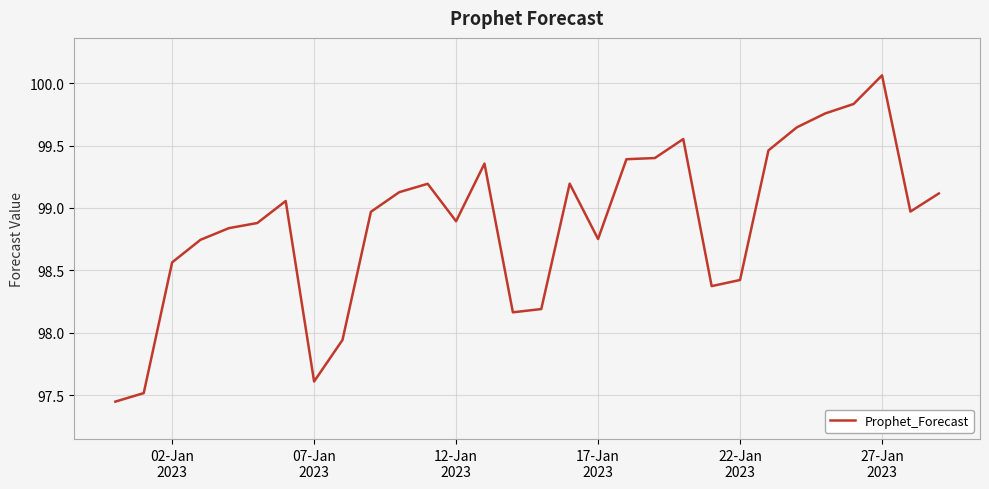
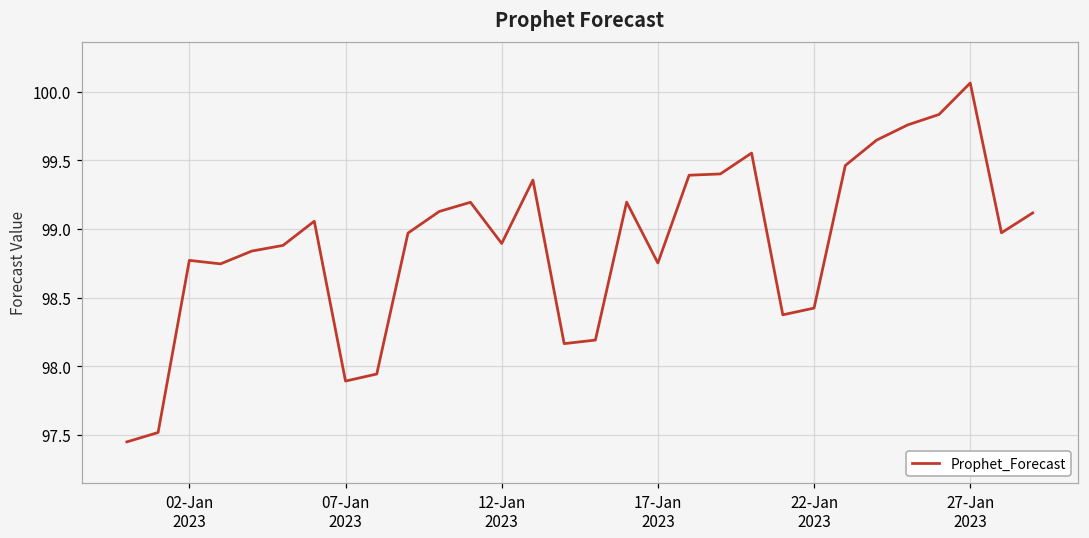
02-Jan 2023: 98.56 -> 98.77
07-Jan 2023: 97.61 -> 97.89
